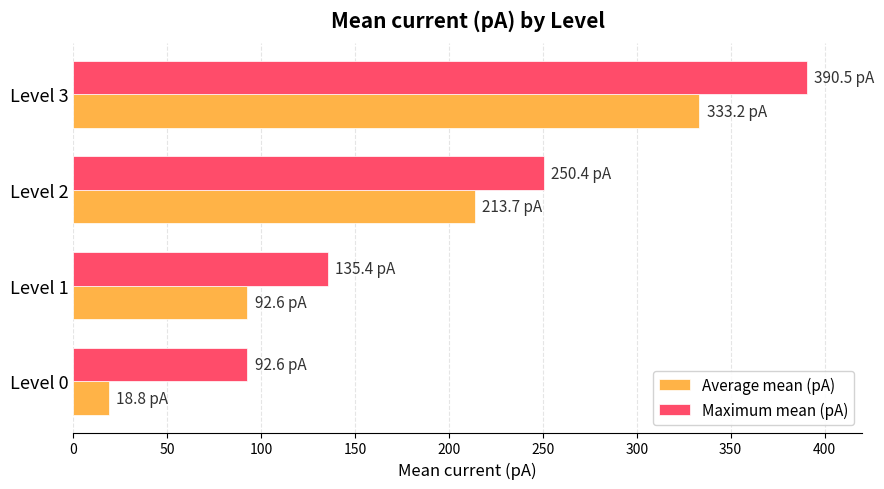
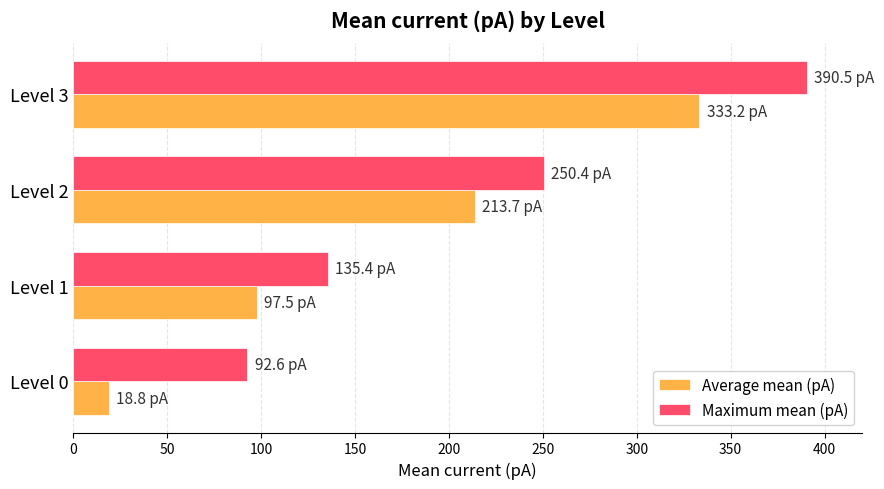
Average mean (pA), Level 1: 92.6 -> 97.5
